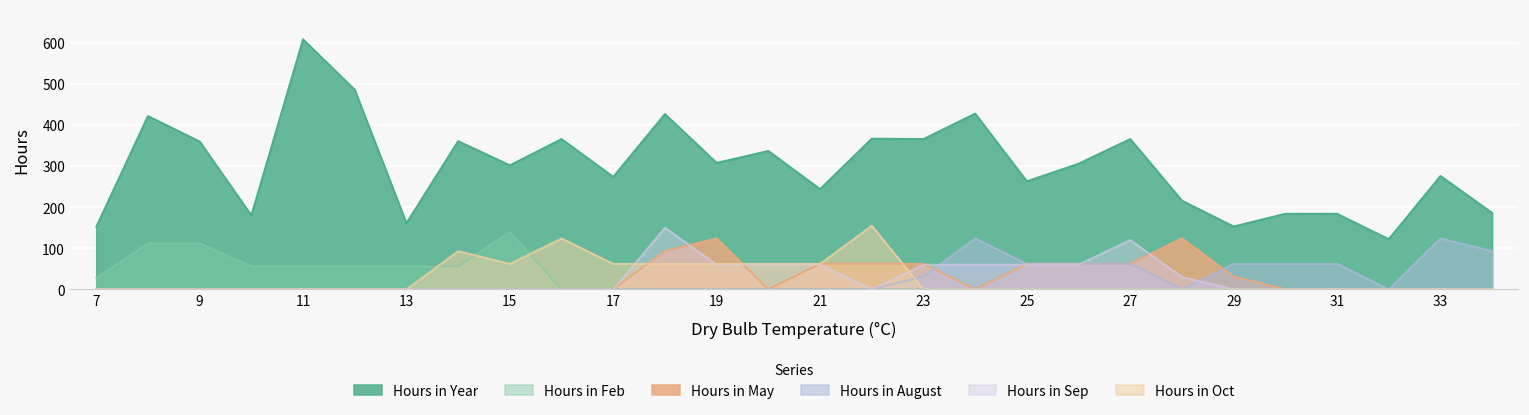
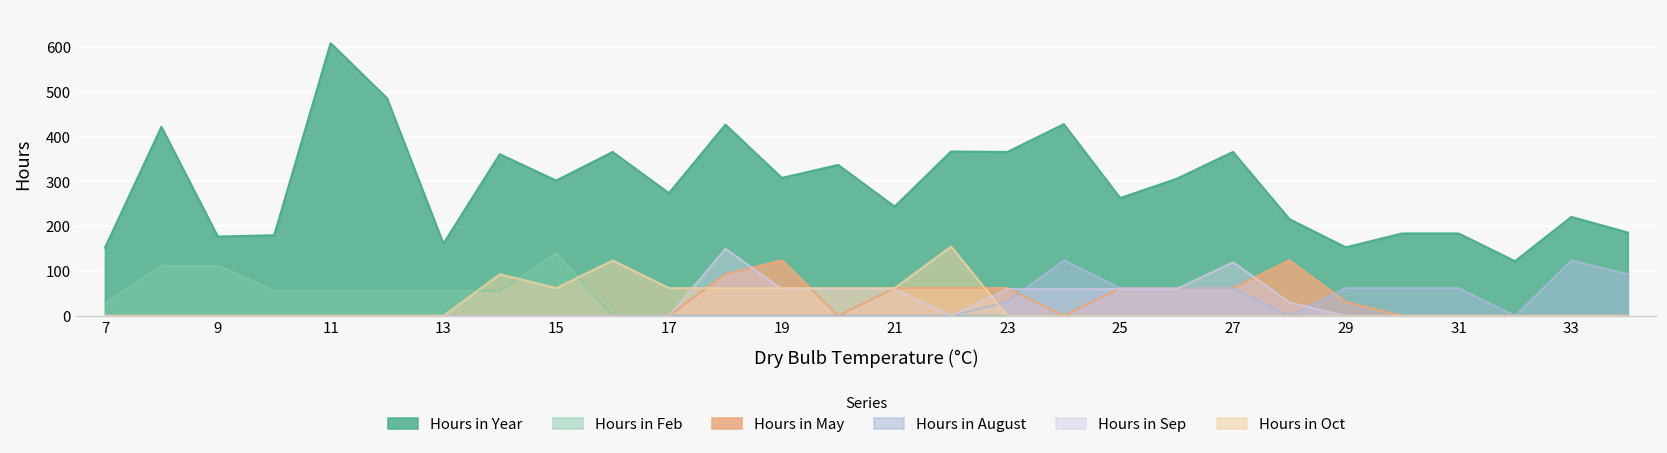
Hours in Year, 9: 360 -> 180
Hours in Year, 33: 280 -> 220
